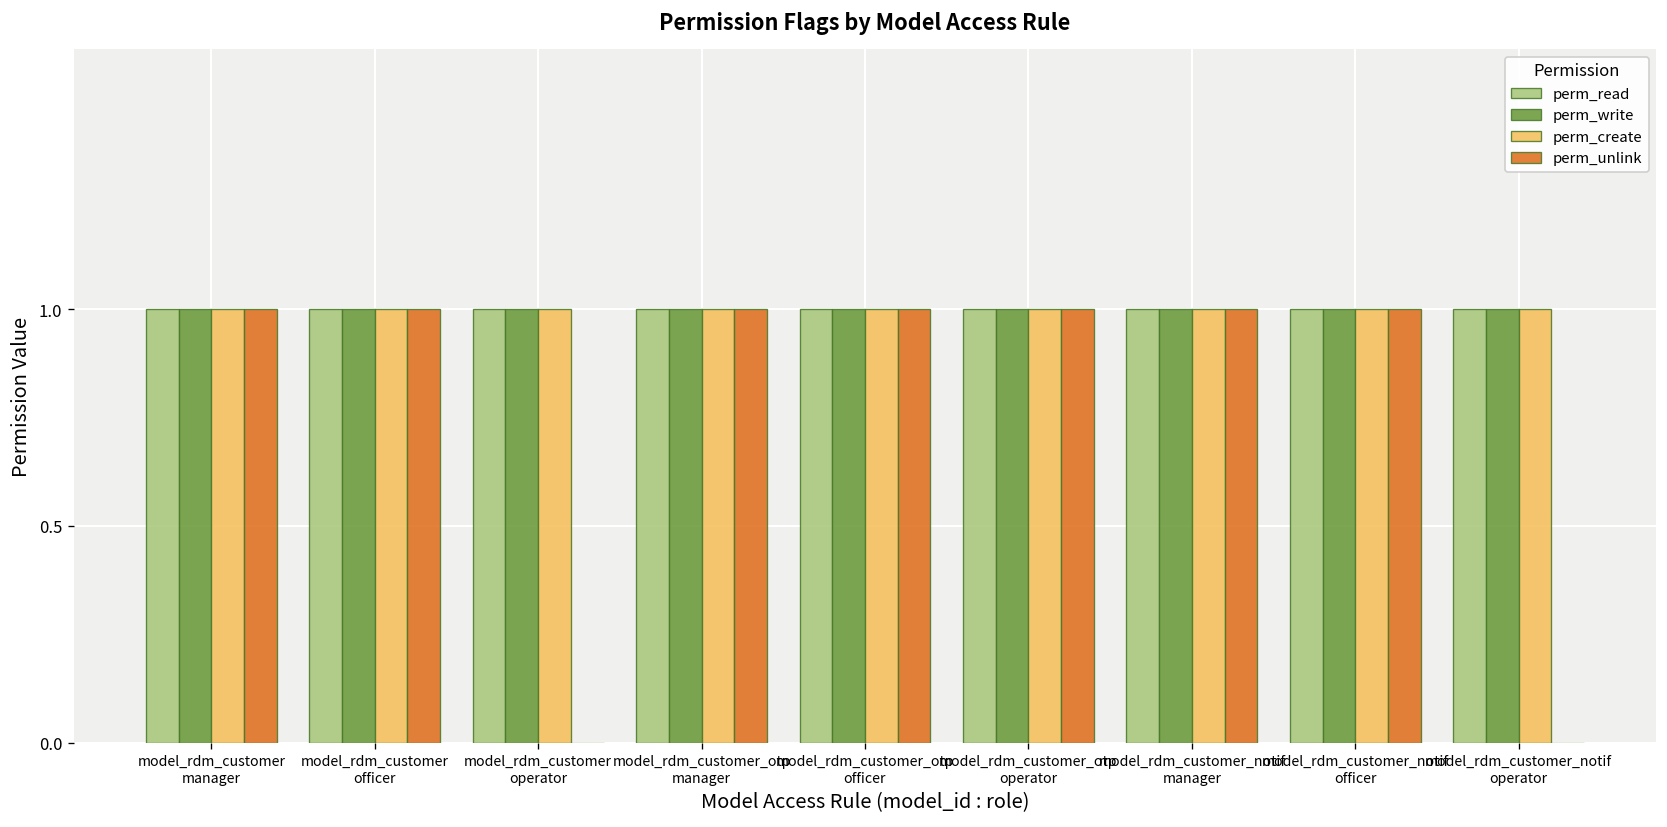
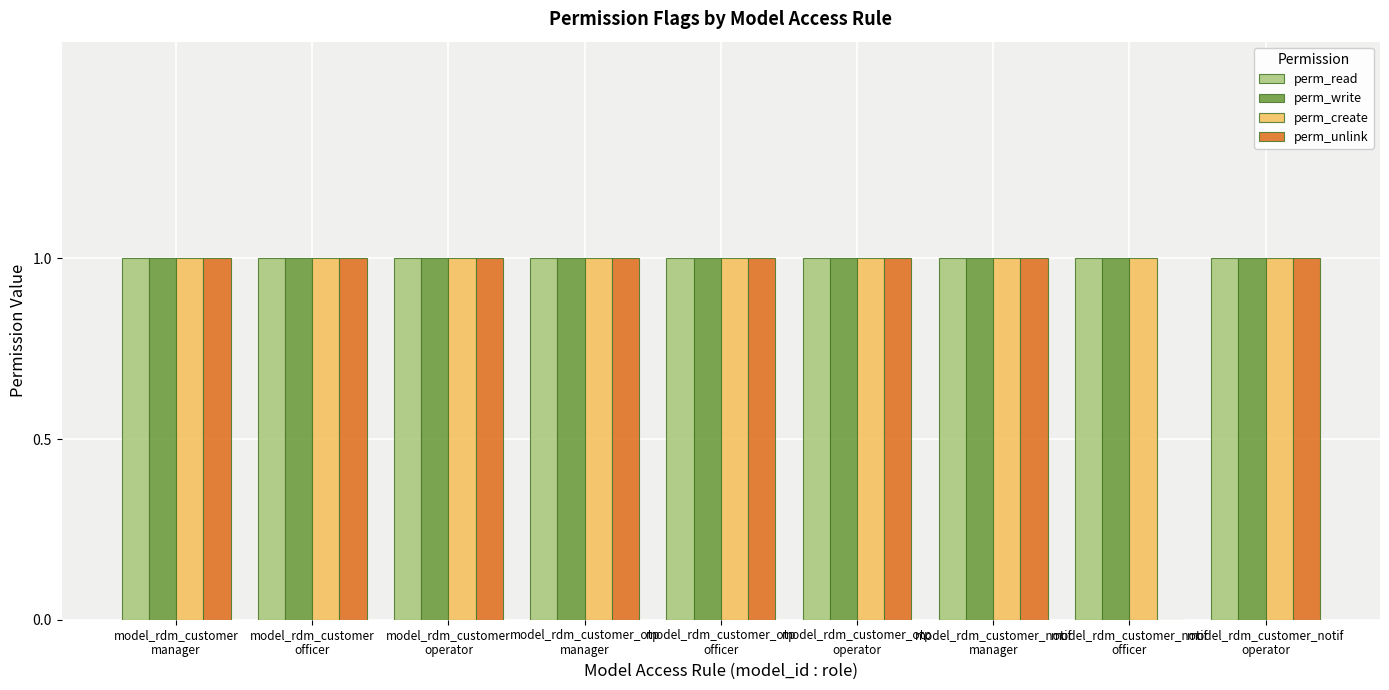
perm_unlink, model_rdm_customer operator: 0 -> 1
perm_unlink, model_rdm_customer_notif officer: 1 -> 0
perm_unlink, model_rdm_customer_notif operator: 0 -> 1
